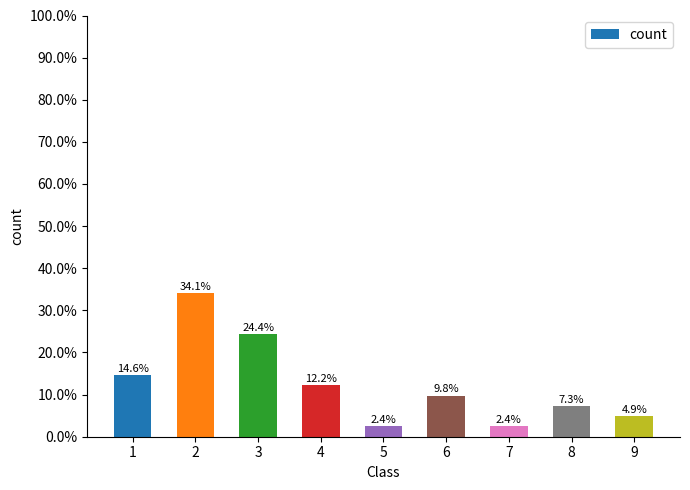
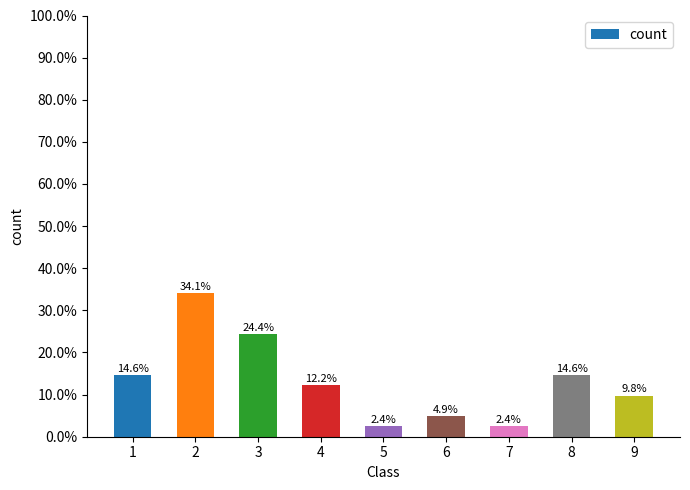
6: 9.8% -> 4.9%
8: 7.3% -> 14.6%
9: 4.9% -> 9.8%
